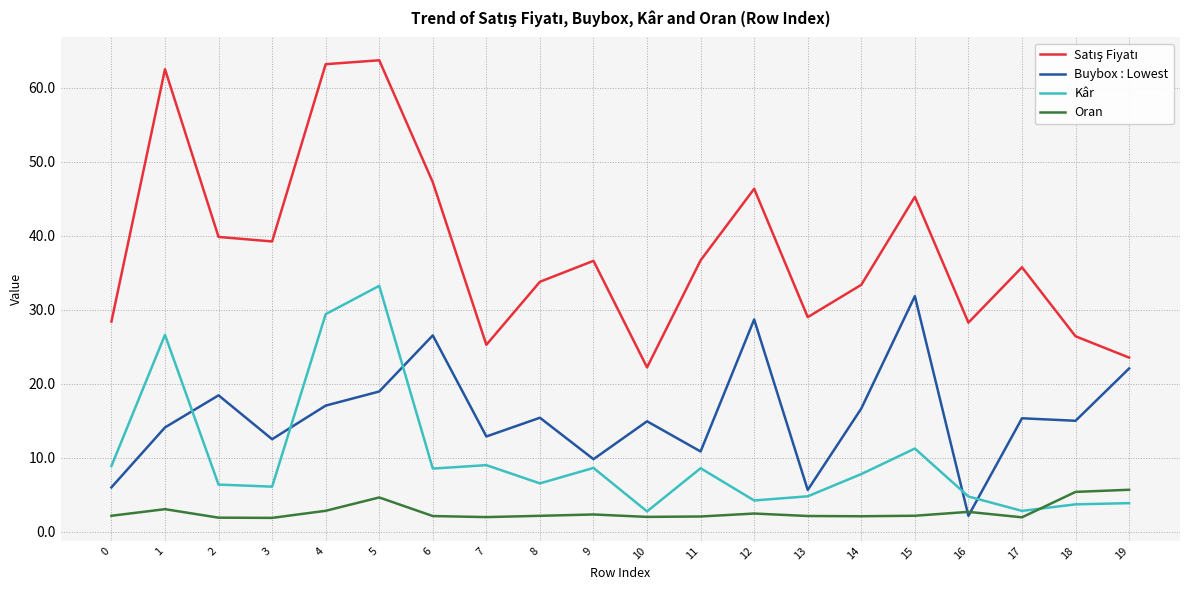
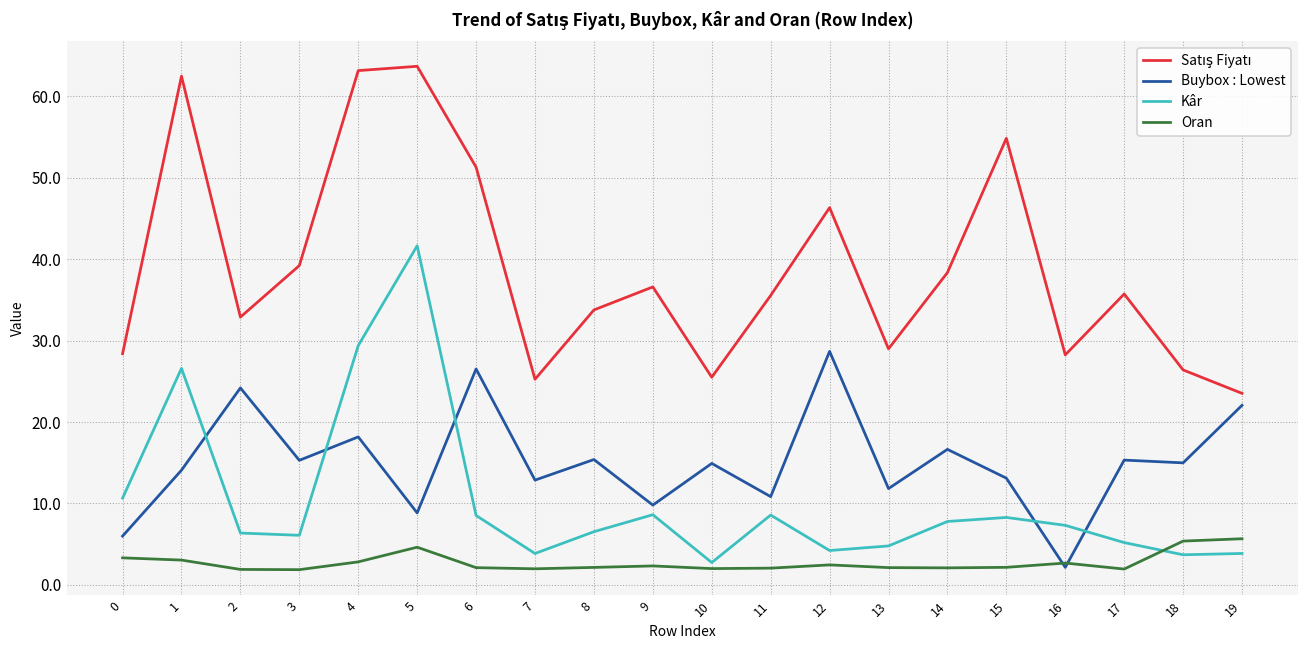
Kâr, 0: 9 -> 11
Oran, 0: 2 -> 3
Satış Fiyatı, 2: 40 -> 33
Buybox : Lowest, 2: 18 -> 24
Buybox : Lowest, 3: 12 -> 15
Buybox : Lowest, 4: 17 -> 18
Buybox : Lowest, 5: 19 -> 9
Kâr, 5: 33 -> 42
Satış Fiyatı, 6: 47 -> 51
Kâr, 7: 9 -> 4
Satış Fiyatı, 10: 22 -> 26
Satış Fiyatı, 11: 37 -> 36
Buybox : Lowest, 13: 6 -> 12
Satış Fiyatı, 14: 33 -> 38
Satış Fiyatı, 15: 45 -> 55
Buybox : Lowest, 15: 32 -> 13
Kâr, 15: 11 -> 8
Kâr, 16: 5 -> 7
Kâr, 17: 3 -> 5
